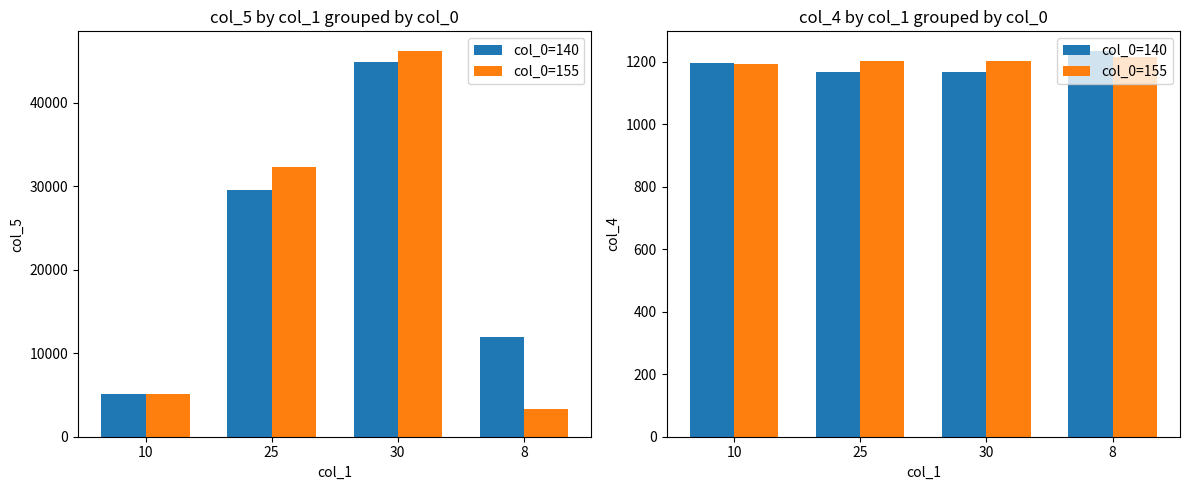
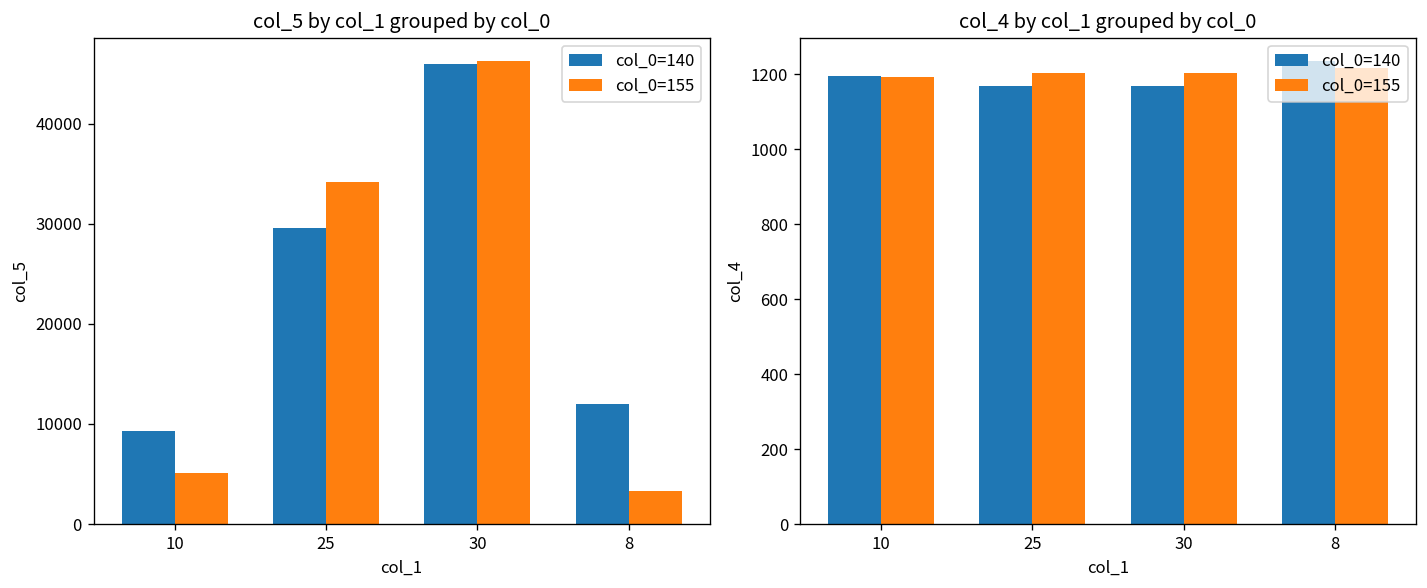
col_5 by col_1 grouped by col_0, col_0=140, 10: 5000 -> 9000
col_5 by col_1 grouped by col_0, col_0=155, 25: 32000 -> 34000
col_5 by col_1 grouped by col_0, col_0=140, 30: 45000 -> 46000
